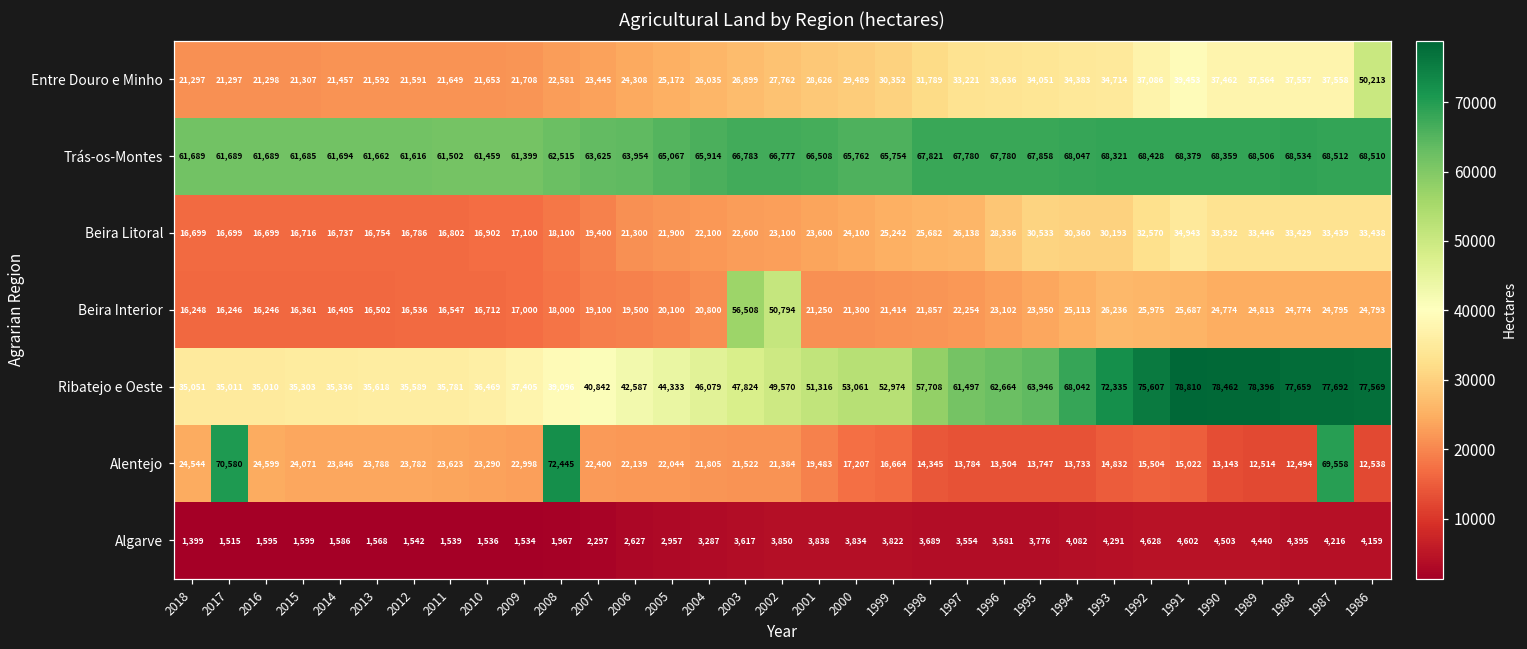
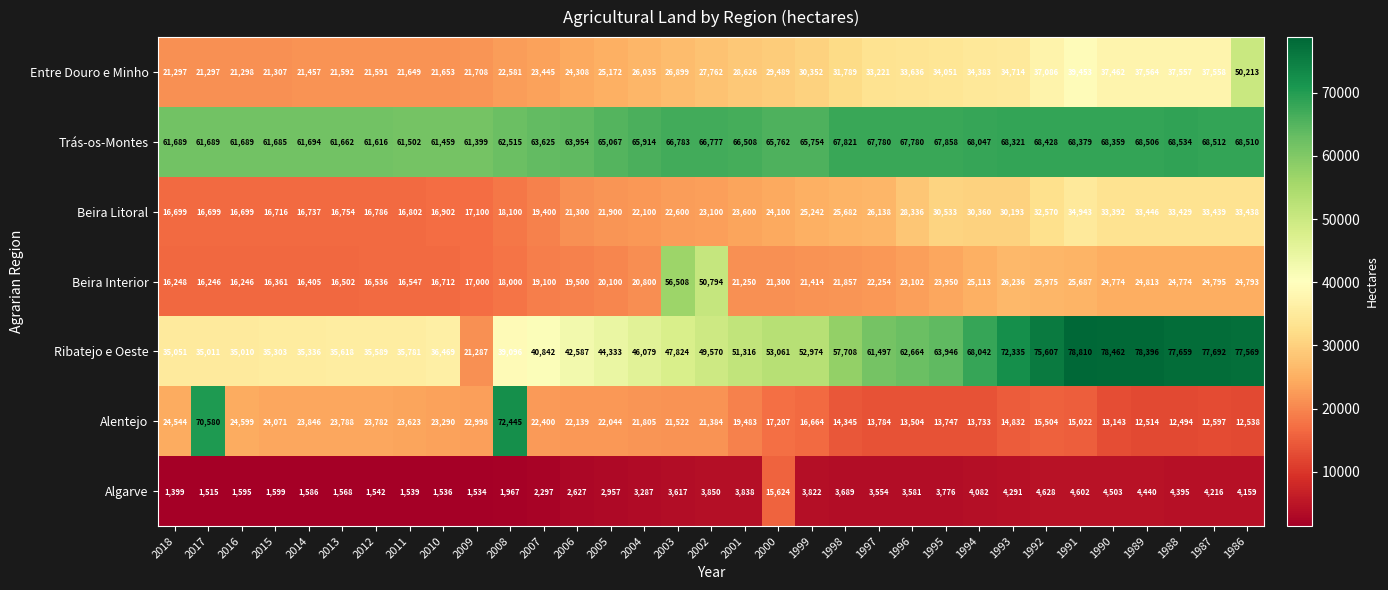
Ribatejo e Oeste, 2009: 37,405 -> 21,287
Alentejo, 1987: 69,558 -> 12,597
Algarve, 2000: 3,834 -> 15,624
